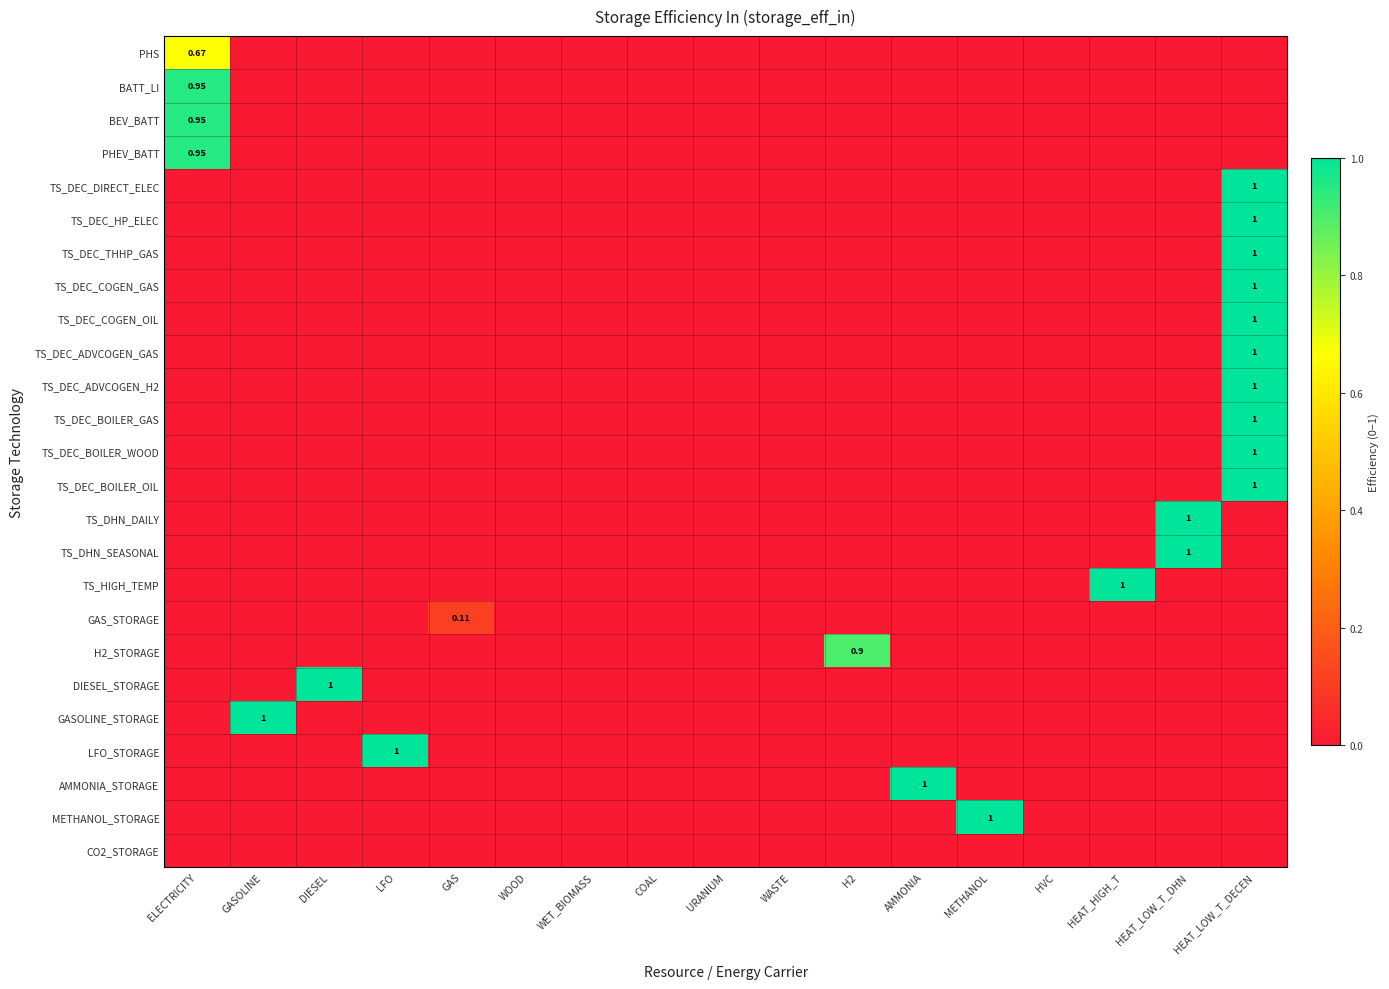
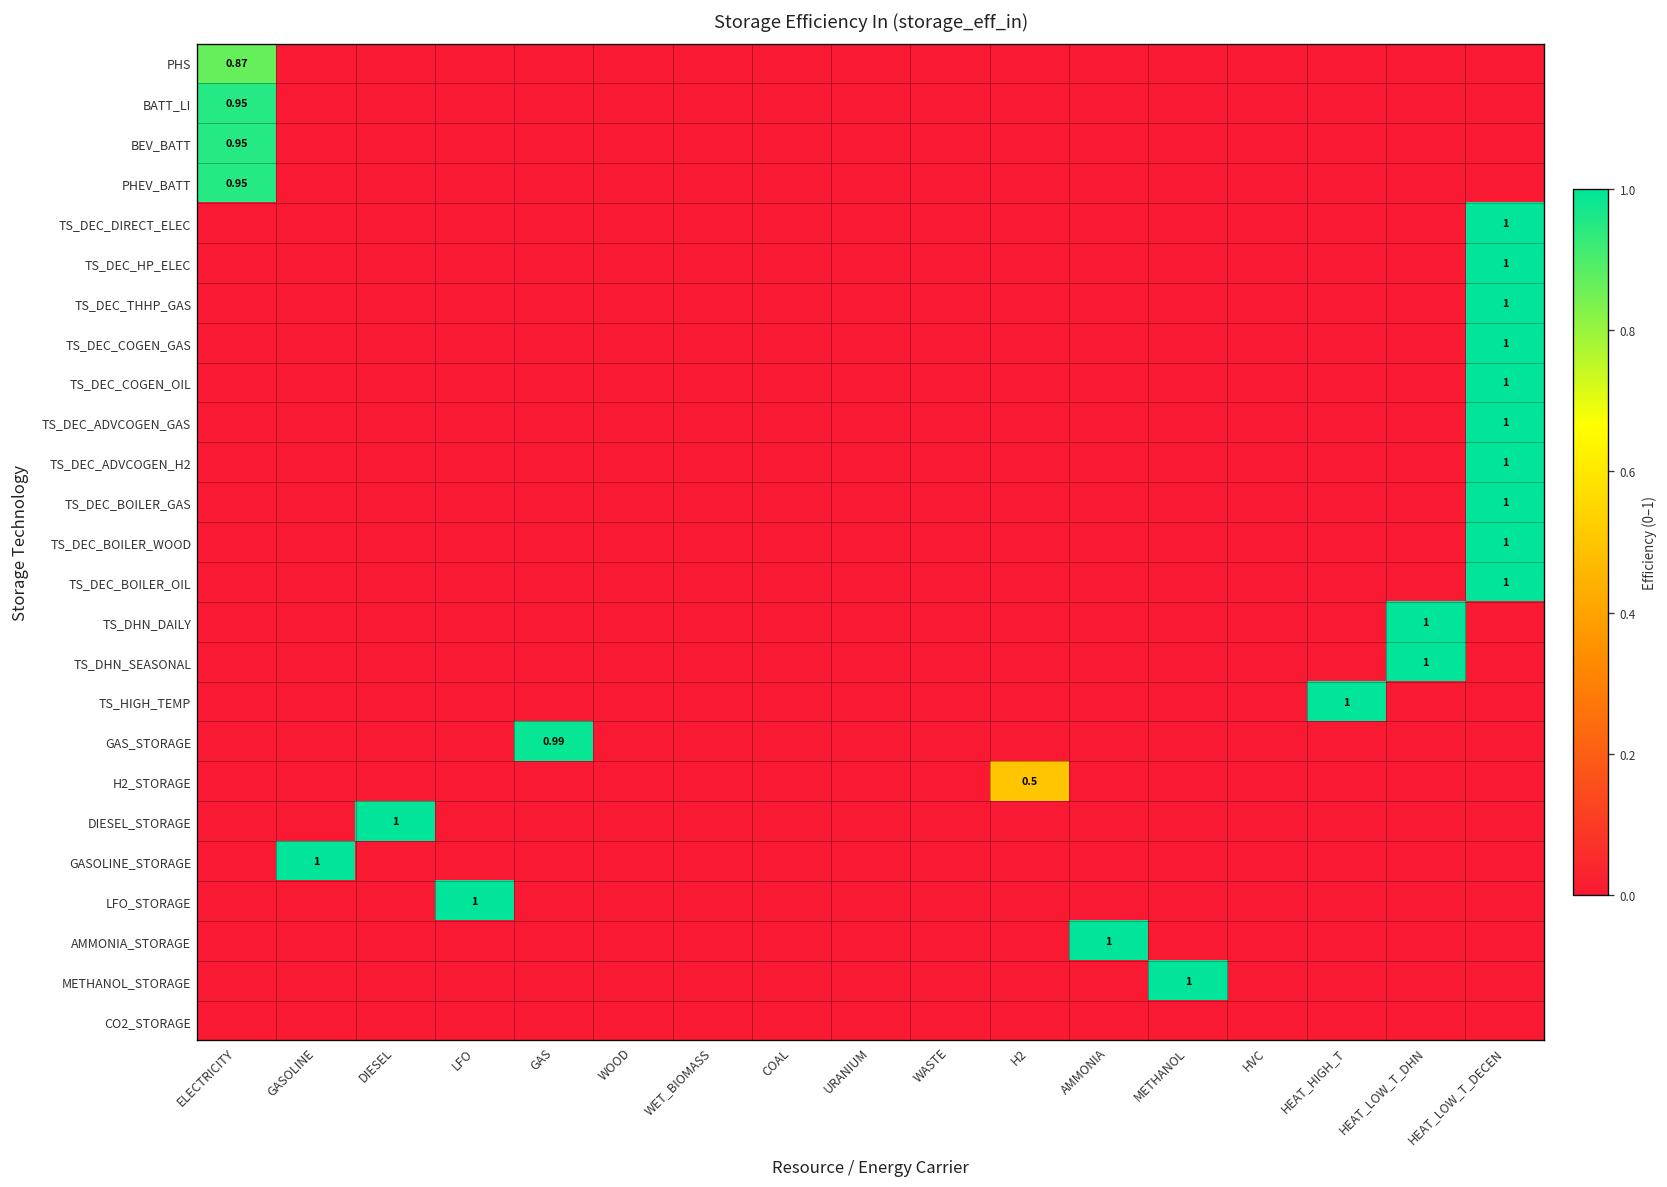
PHS, ELECTRICITY: 0.67 -> 0.87
GAS_STORAGE, GAS: 0.11 -> 0.99
H2_STORAGE, H2: 0.9 -> 0.5
